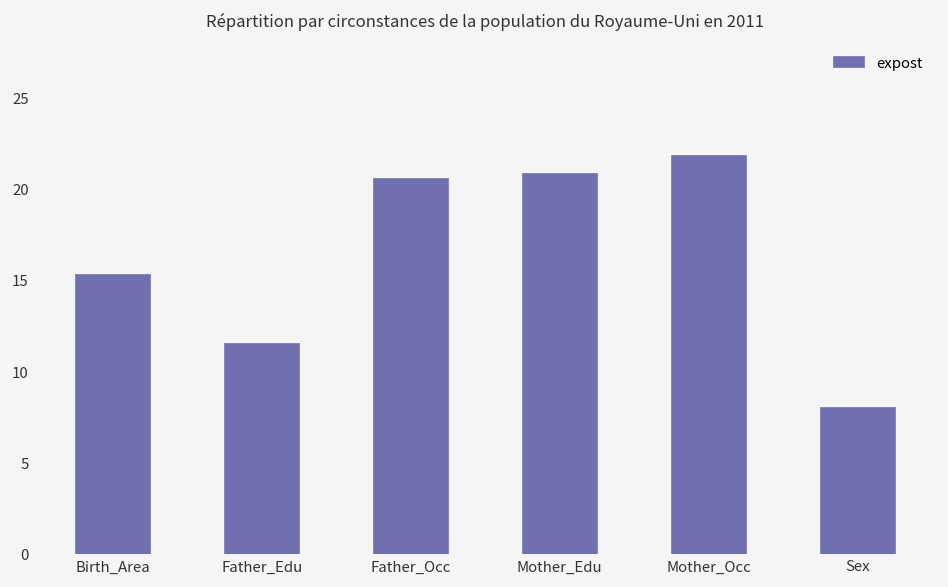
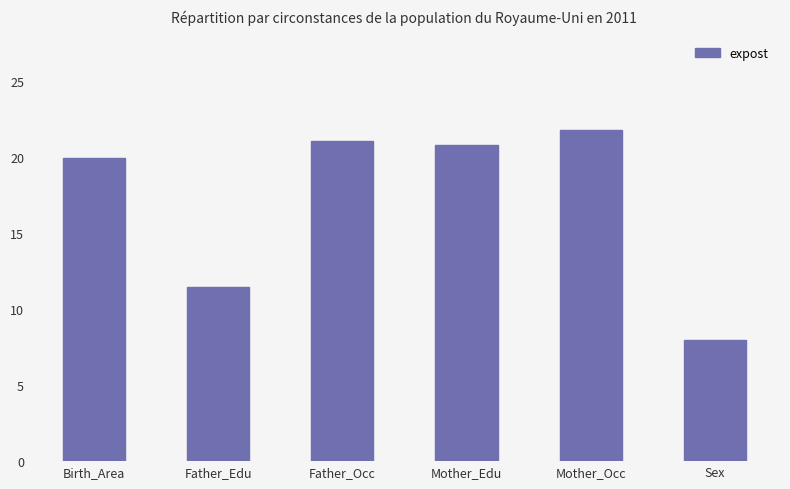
Birth_Area: 15.3 -> 19.9
Father_Occ: 20.5 -> 21.1
